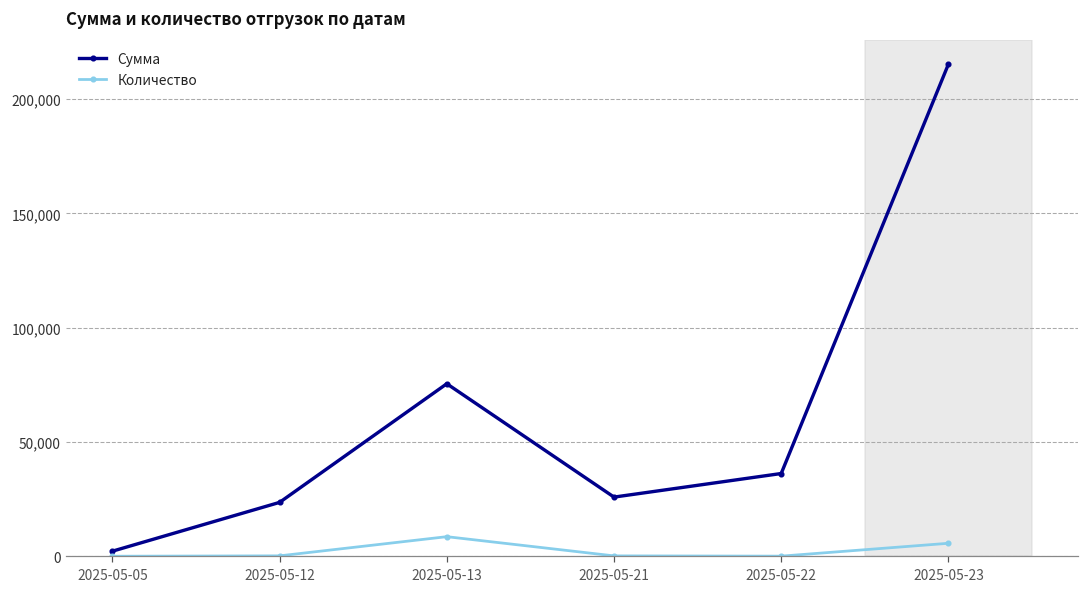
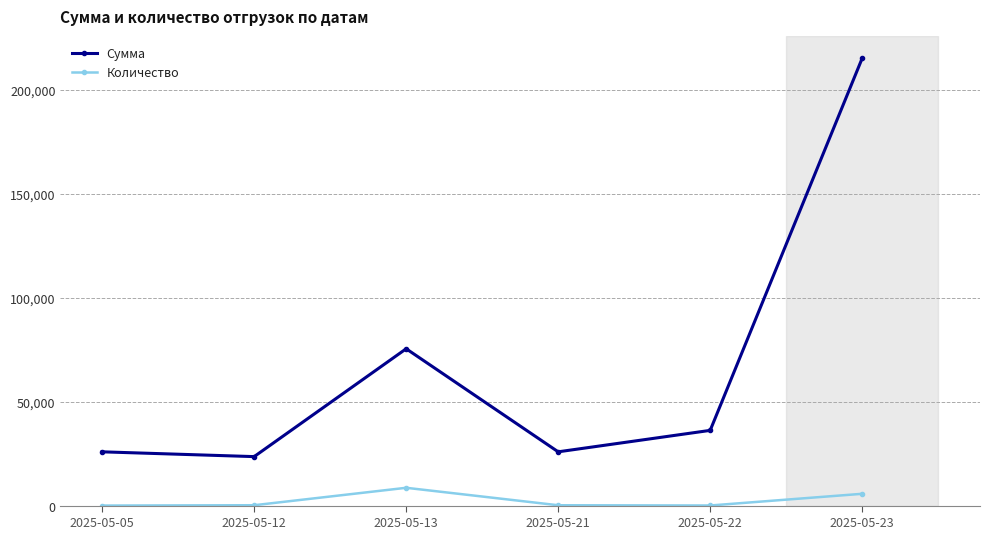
Сумма, 2025-05-05: 2,000 -> 26,000
